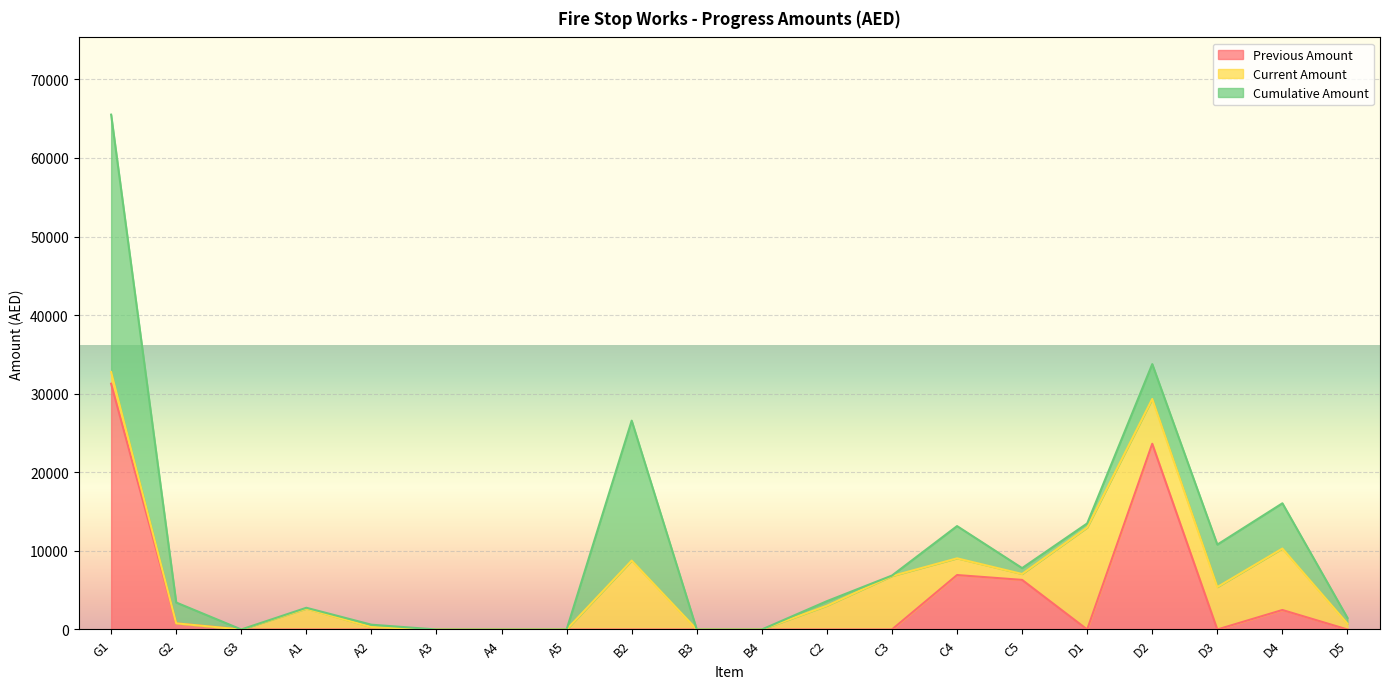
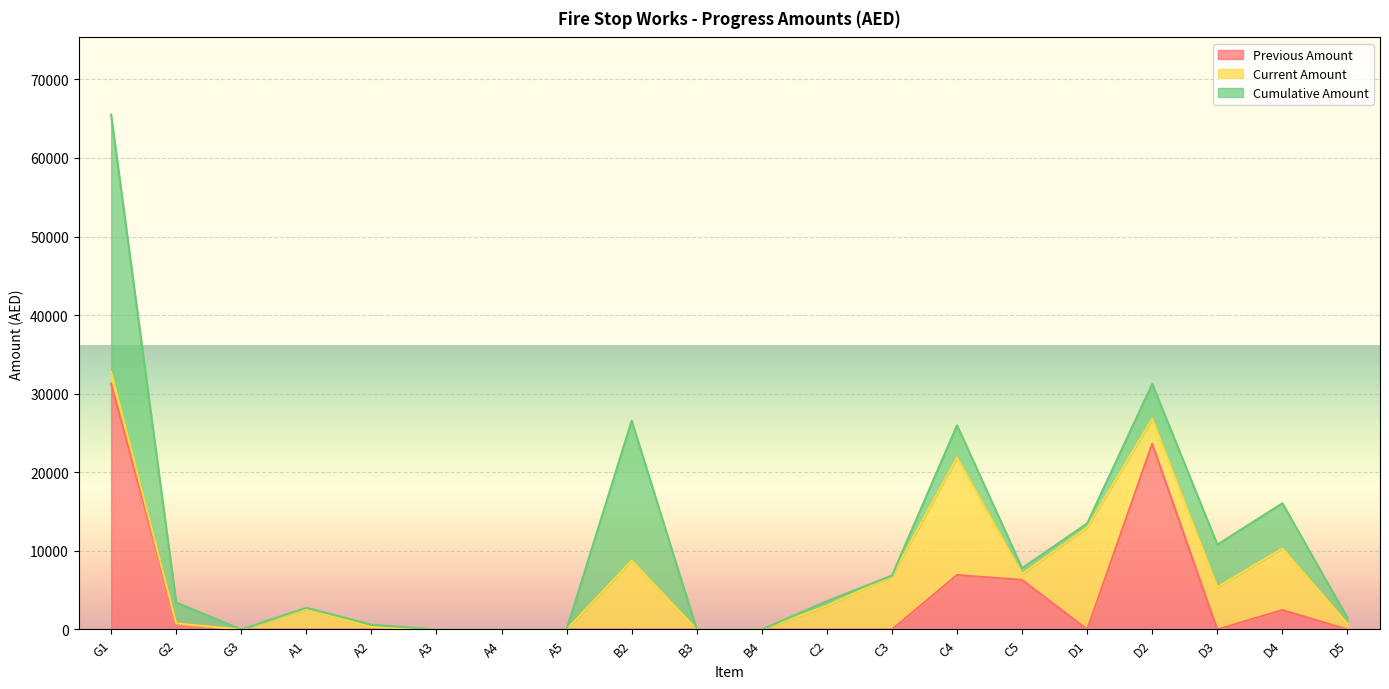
Current Amount, C4: 2000 -> 15000
Current Amount, D2: 6000 -> 3000
